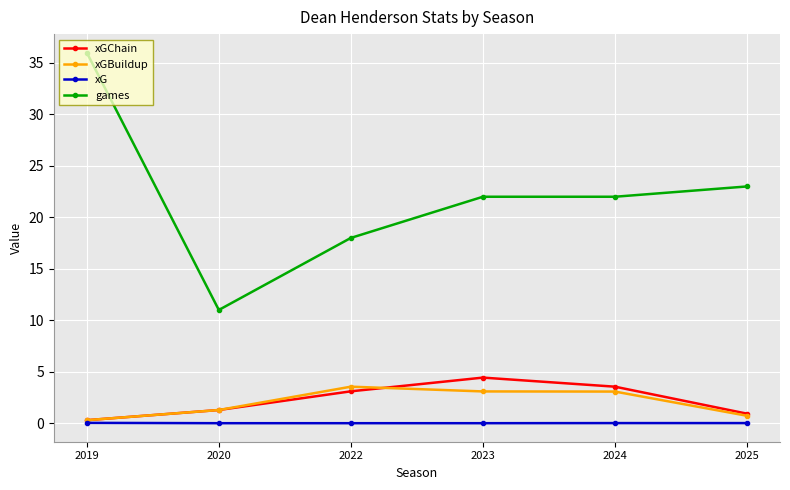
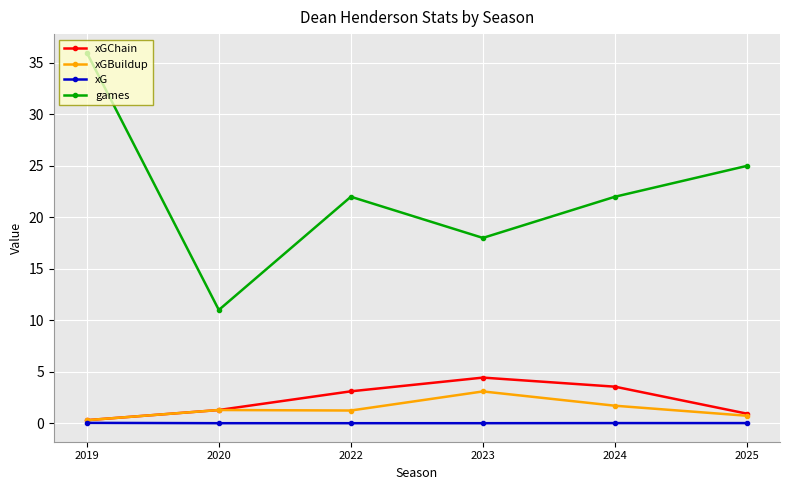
xGBuildup, 2022: 3.5 -> 1.2
games, 2022: 18 -> 22
games, 2023: 22 -> 18
xGBuildup, 2024: 3.1 -> 1.7
games, 2025: 23 -> 25
